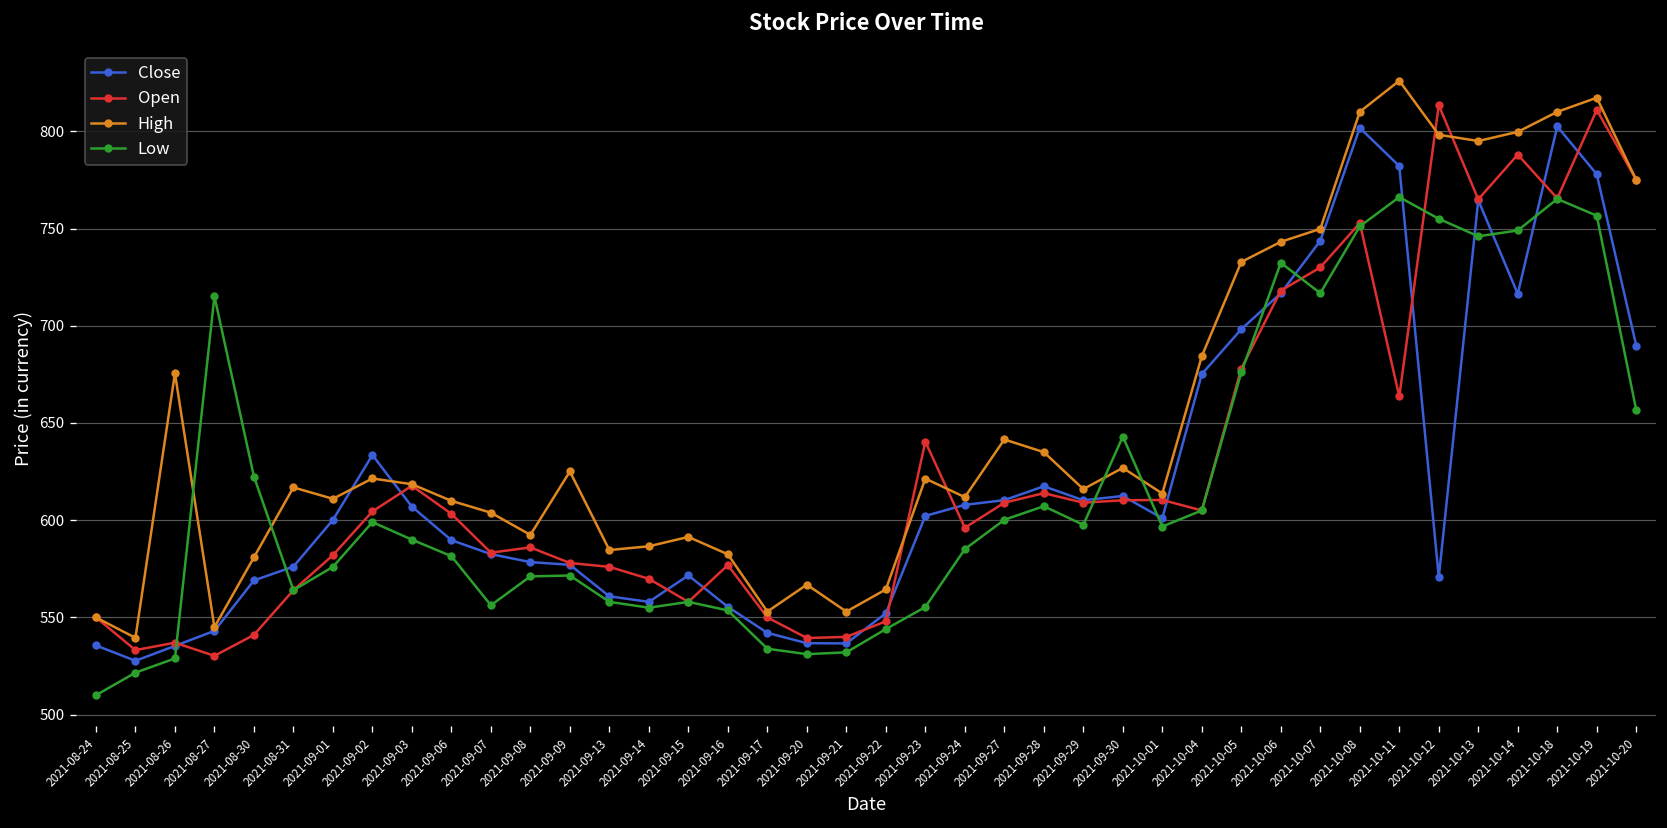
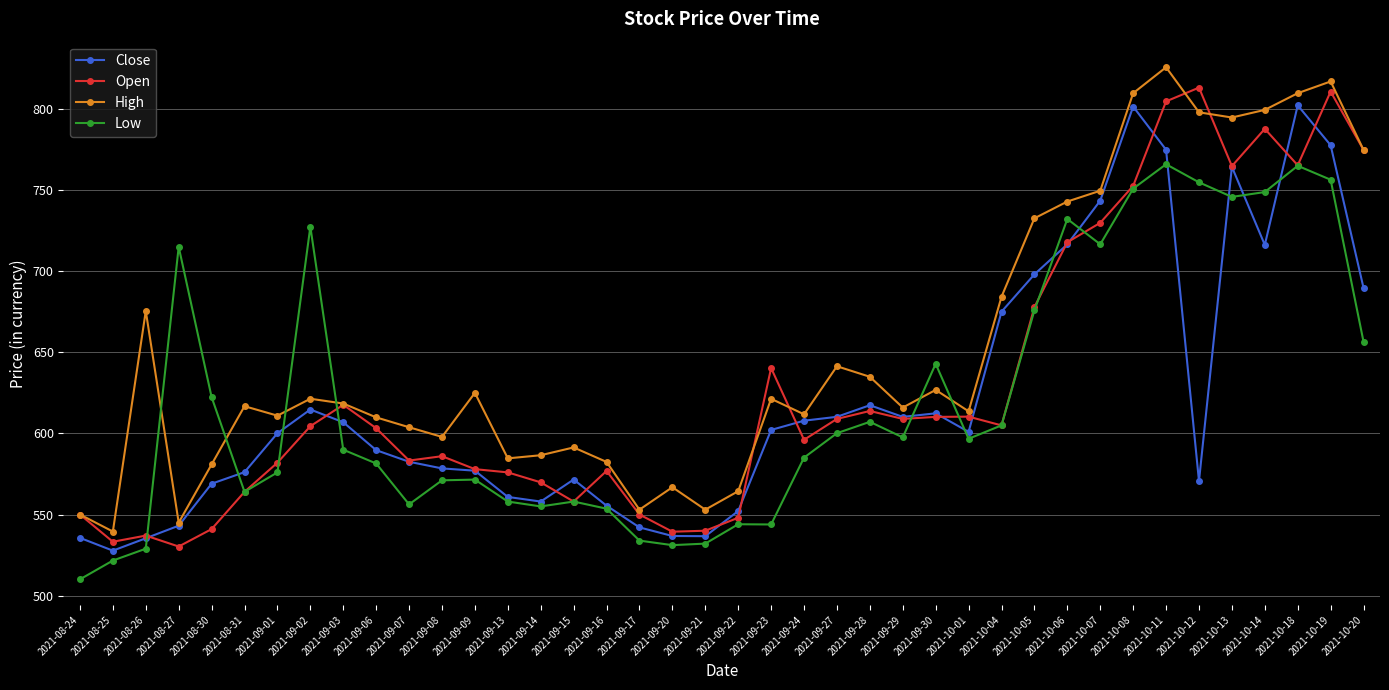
Close, 2021-09-02: 634 -> 615
Low, 2021-09-02: 599 -> 728
High, 2021-09-08: 592 -> 598
Low, 2021-09-23: 555 -> 544
Close, 2021-10-11: 782 -> 775
Open, 2021-10-11: 664 -> 805
